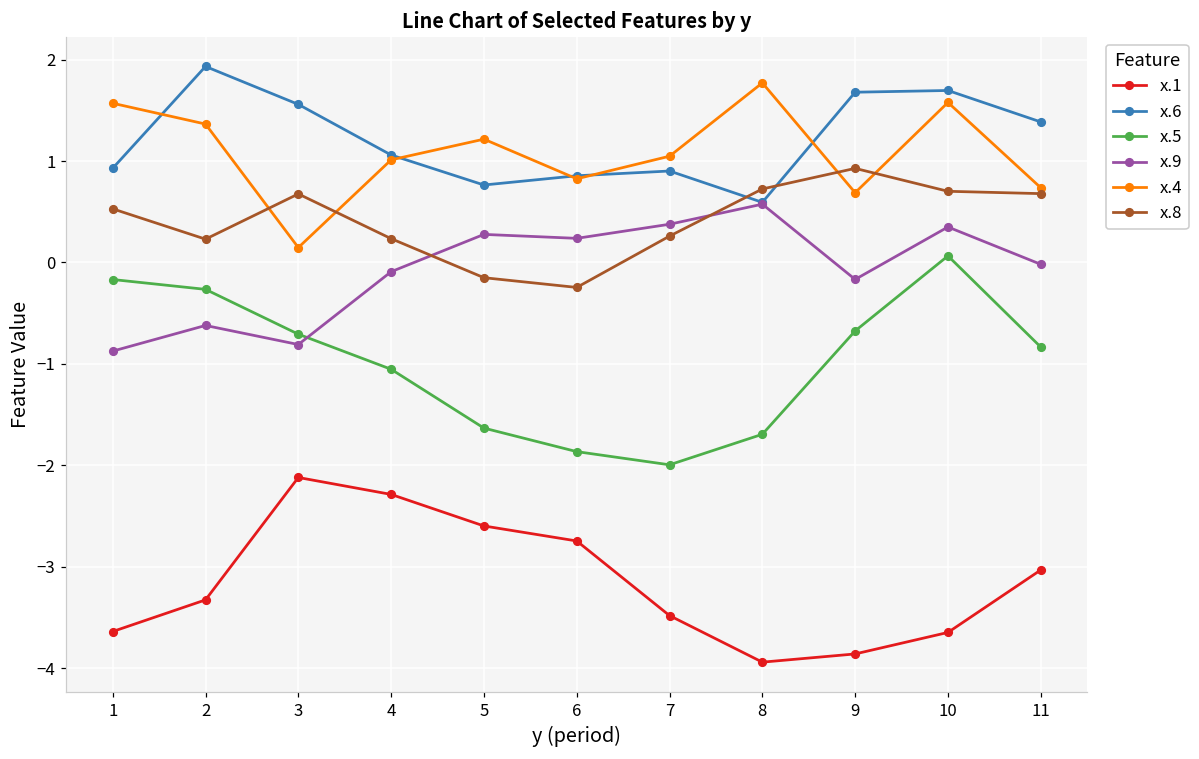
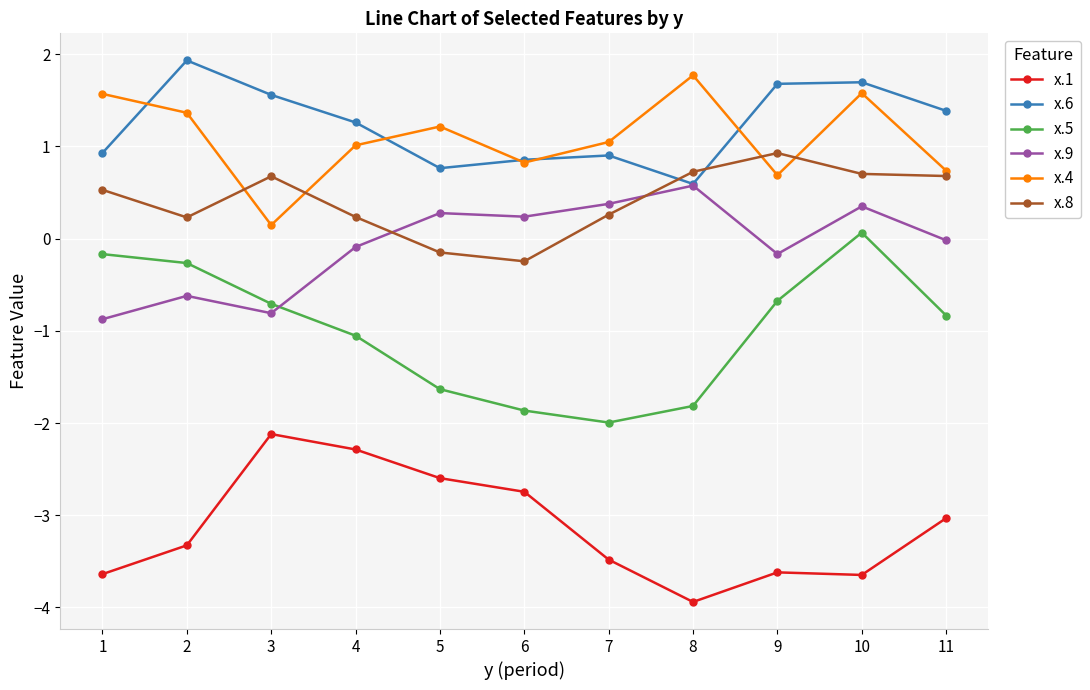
x.6, 4: 1.1 -> 1.3
x.5, 8: -1.7 -> -1.8
x.1, 9: -3.9 -> -3.6
